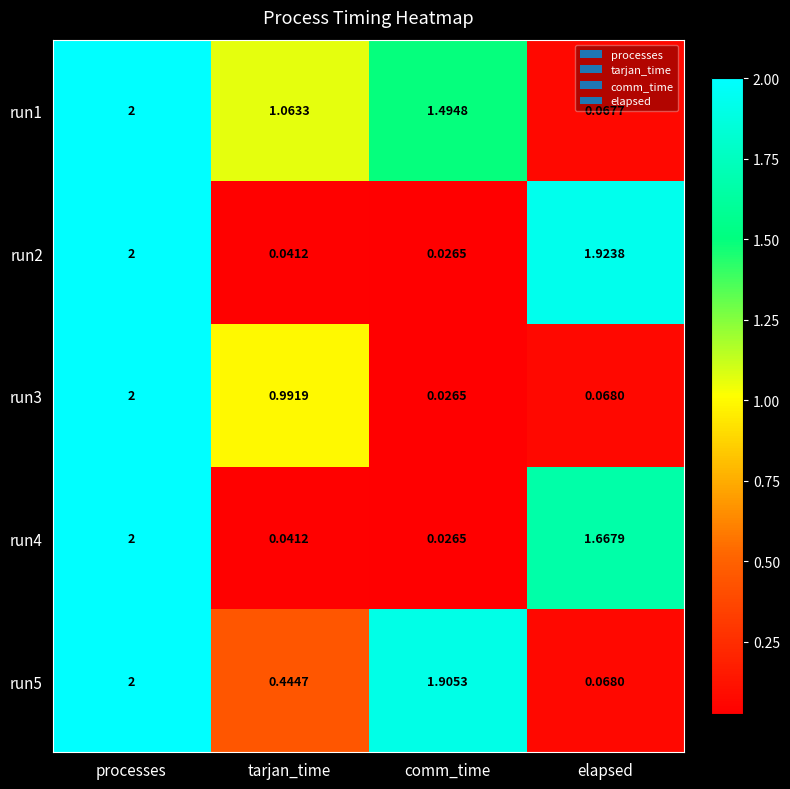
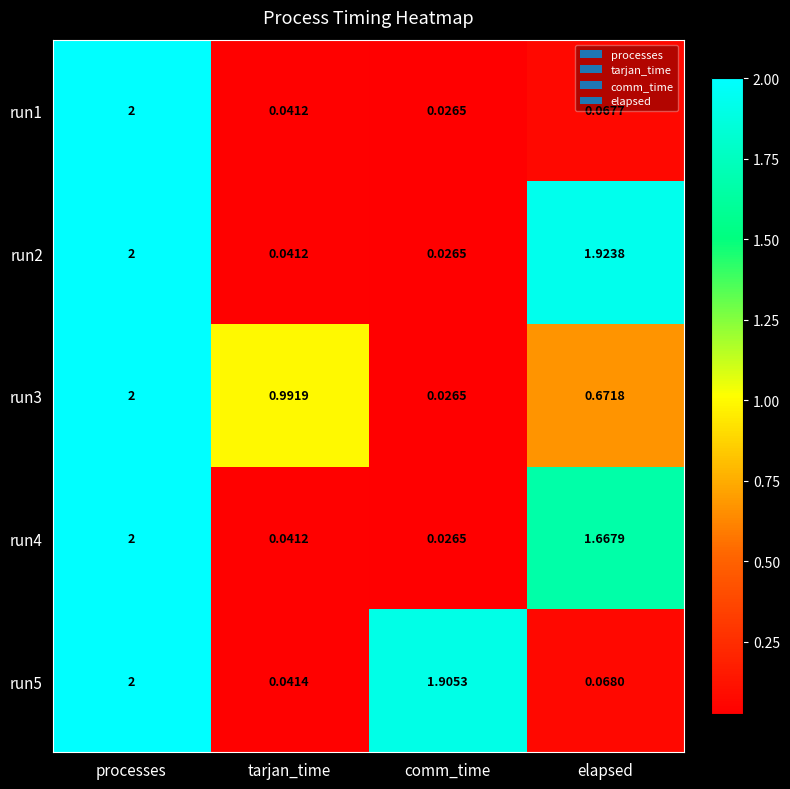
run1, tarjan_time: 1.0633 -> 0.0412
run1, comm_time: 1.4948 -> 0.0265
run3, elapsed: 0.0680 -> 0.6718
run5, tarjan_time: 0.4447 -> 0.0414
